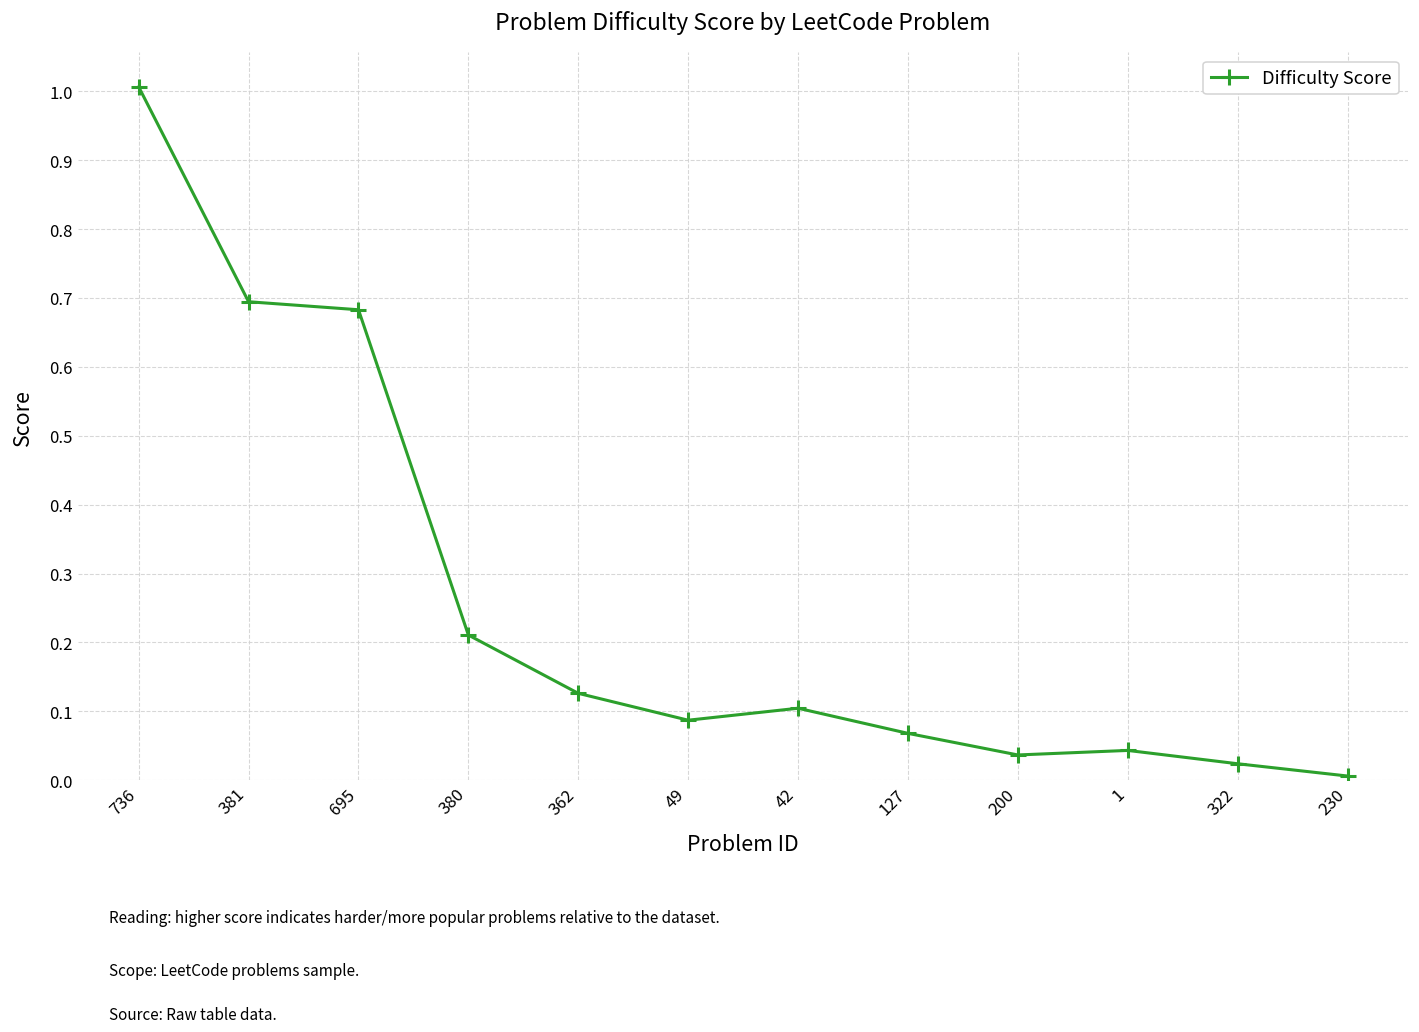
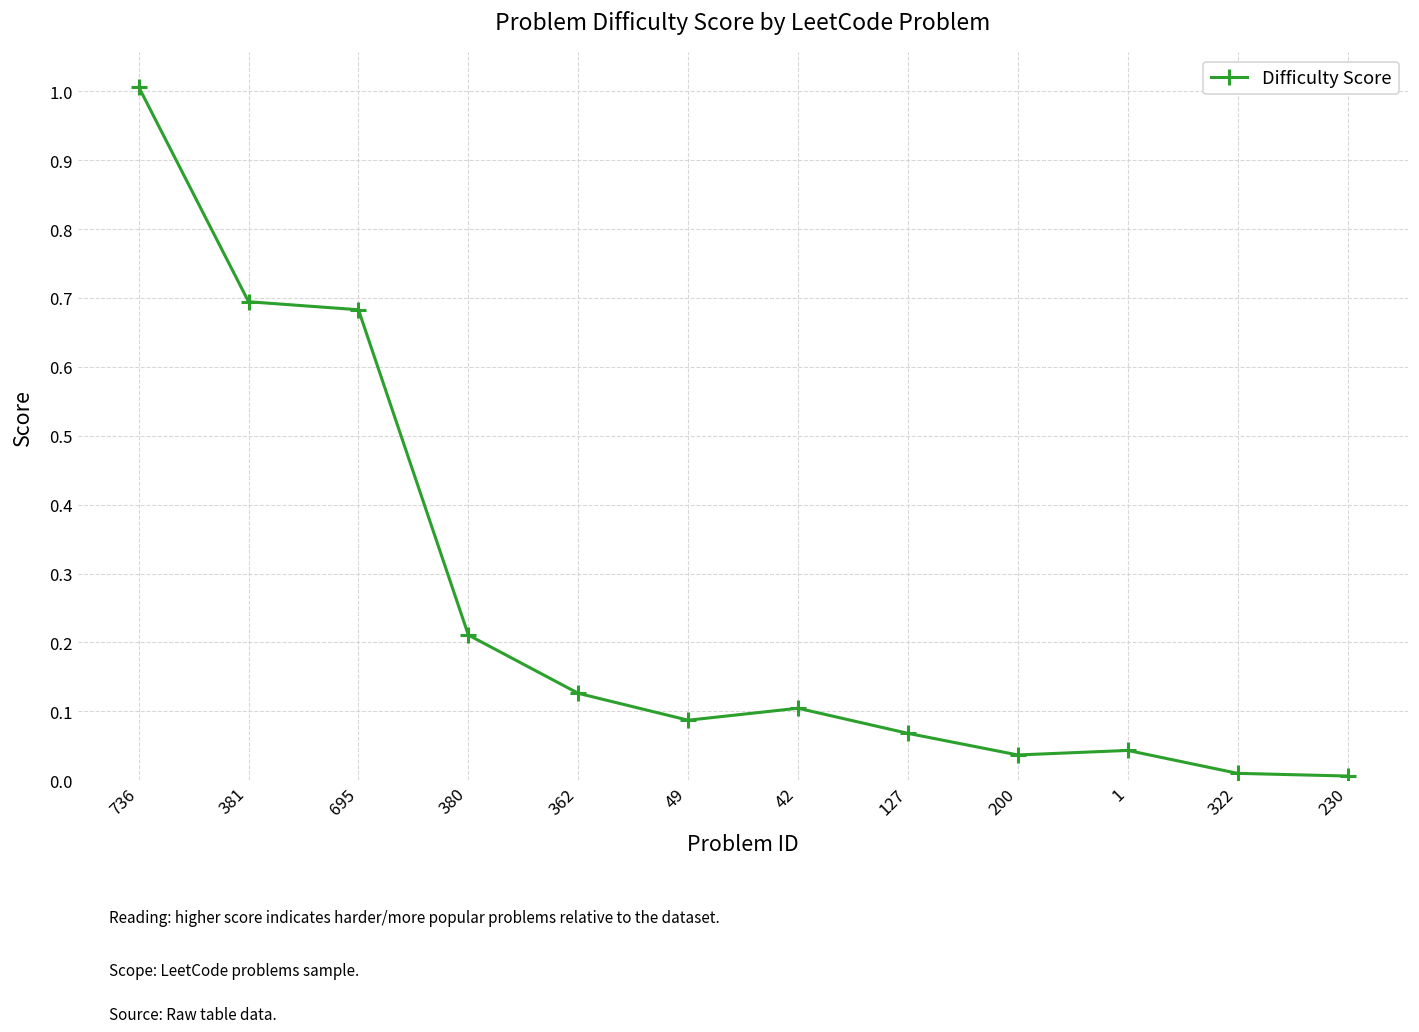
322: 0.02 -> 0.01
